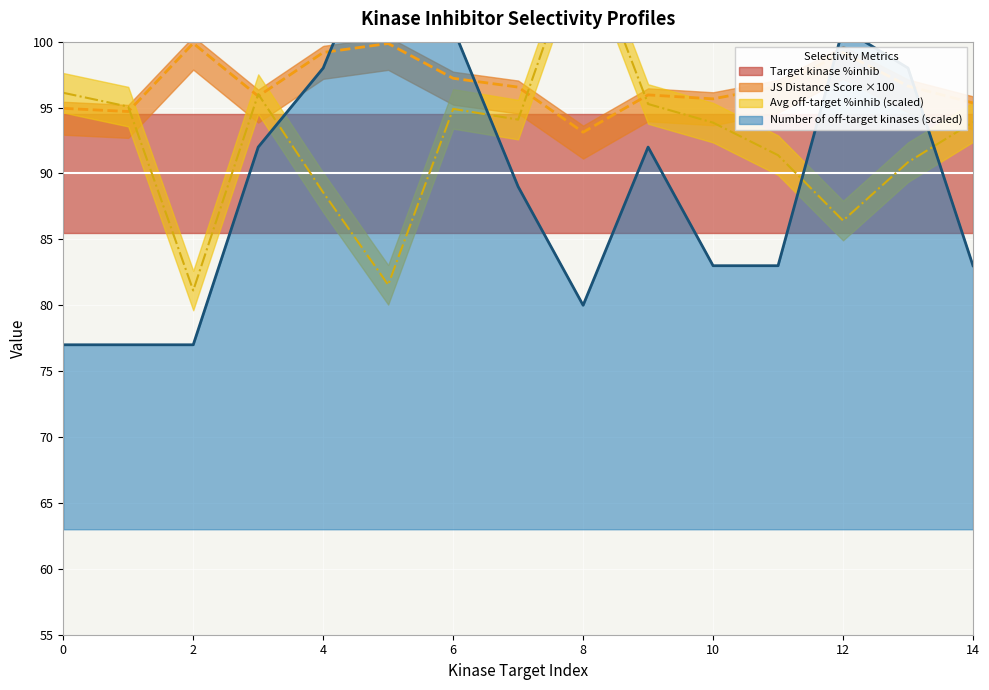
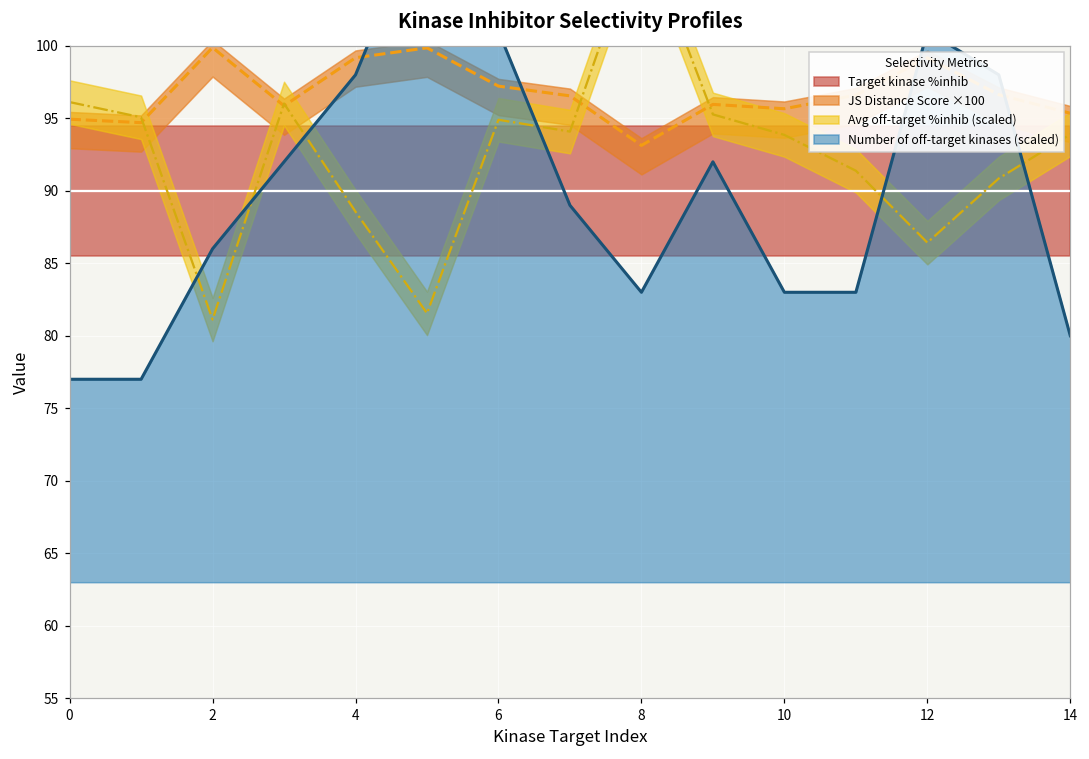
Number of off-target kinases (scaled), 2: 77.0 -> 86.0
Number of off-target kinases (scaled), 8: 80.0 -> 83.0
Number of off-target kinases (scaled), 14: 83.0 -> 80.0
